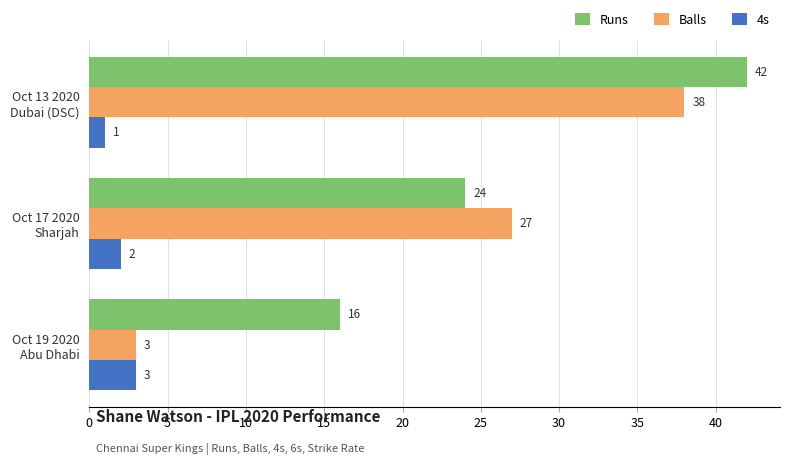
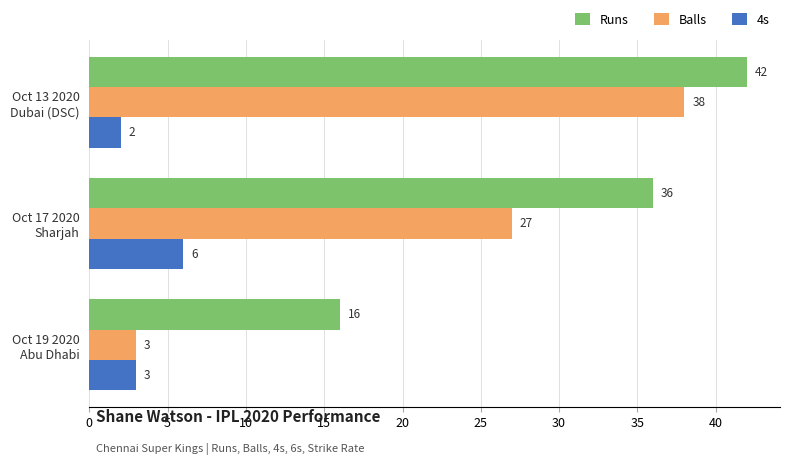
4s, Oct 13 2020 Dubai (DSC): 1 -> 2
Runs, Oct 17 2020 Sharjah: 24 -> 36
4s, Oct 17 2020 Sharjah: 2 -> 6
